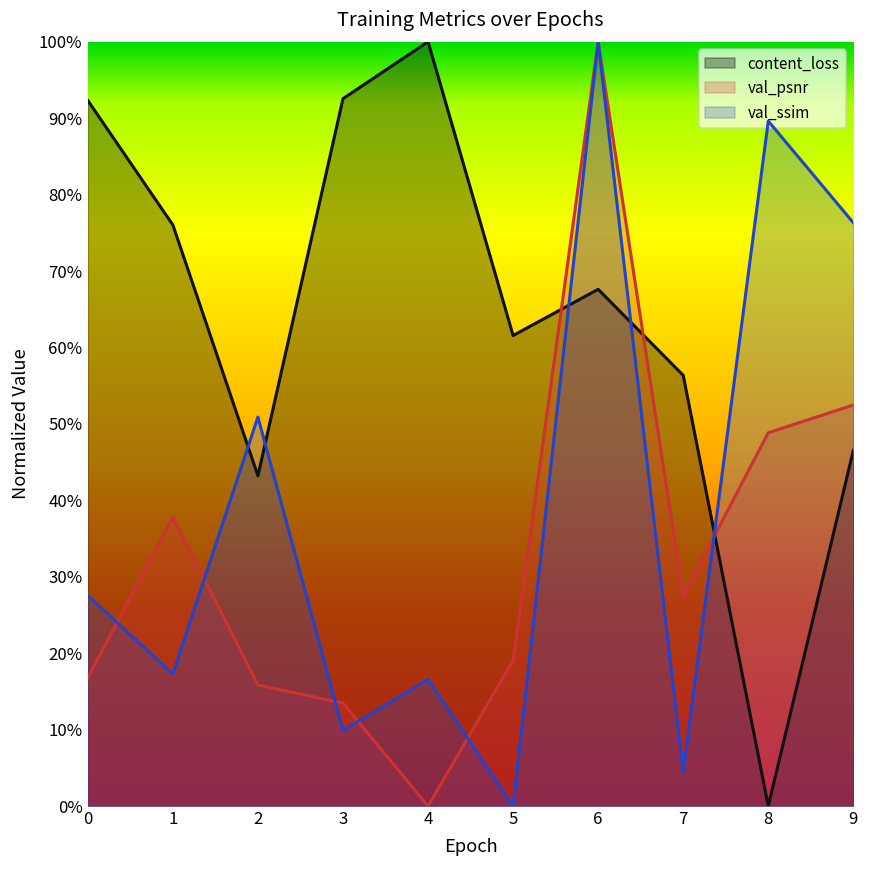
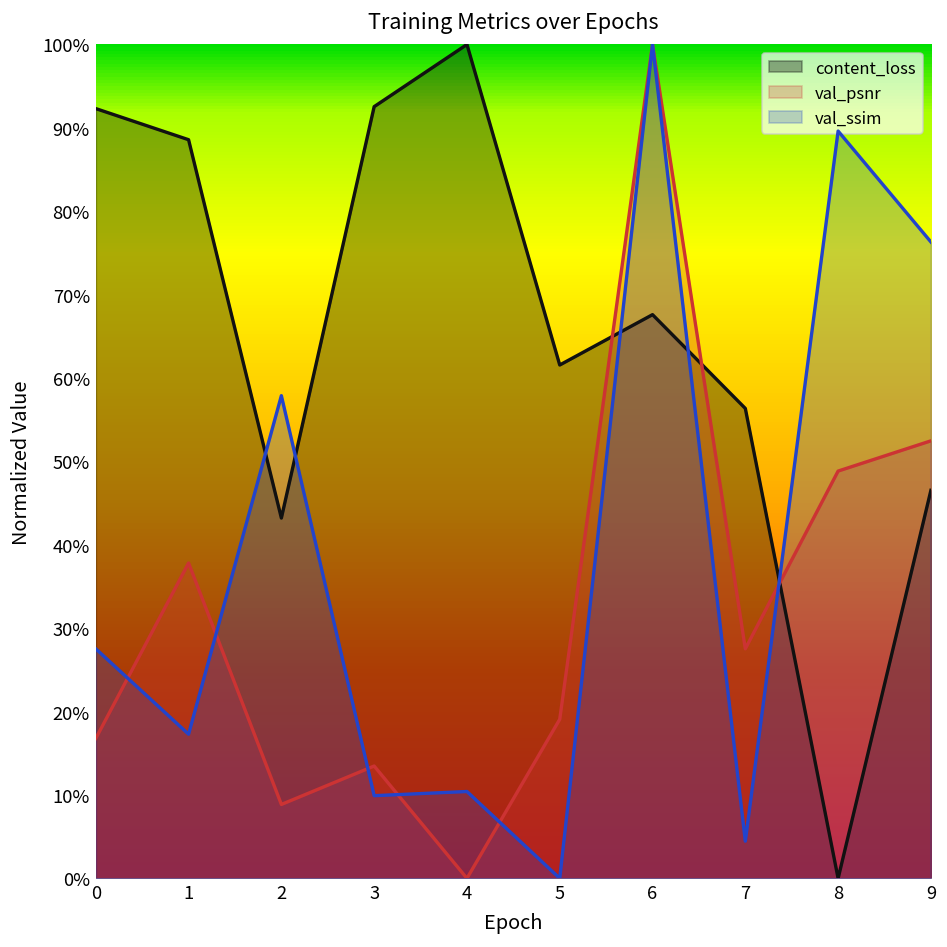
content_loss, 1: 76% -> 89%
val_psnr, 2: 16% -> 9%
val_ssim, 2: 51% -> 58%
val_ssim, 4: 17% -> 10%
